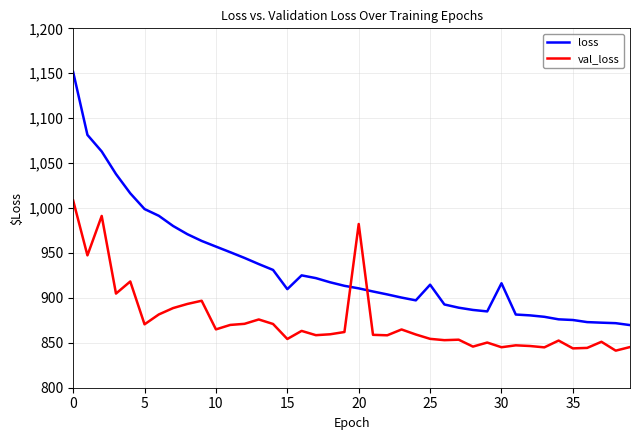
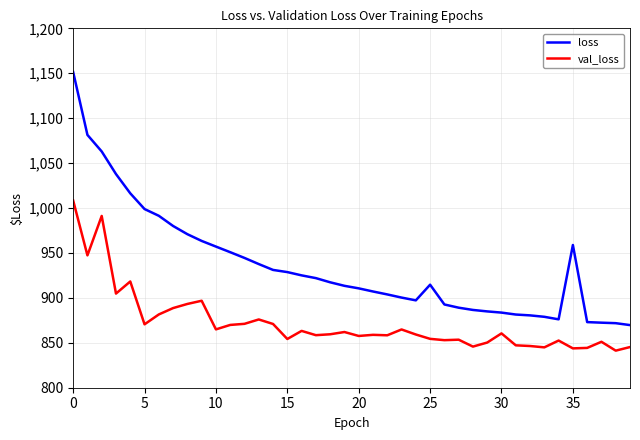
loss, 15: 910 -> 930
val_loss, 20: 980 -> 860
loss, 30: 920 -> 880
val_loss, 30: 850 -> 860
loss, 35: 880 -> 960
